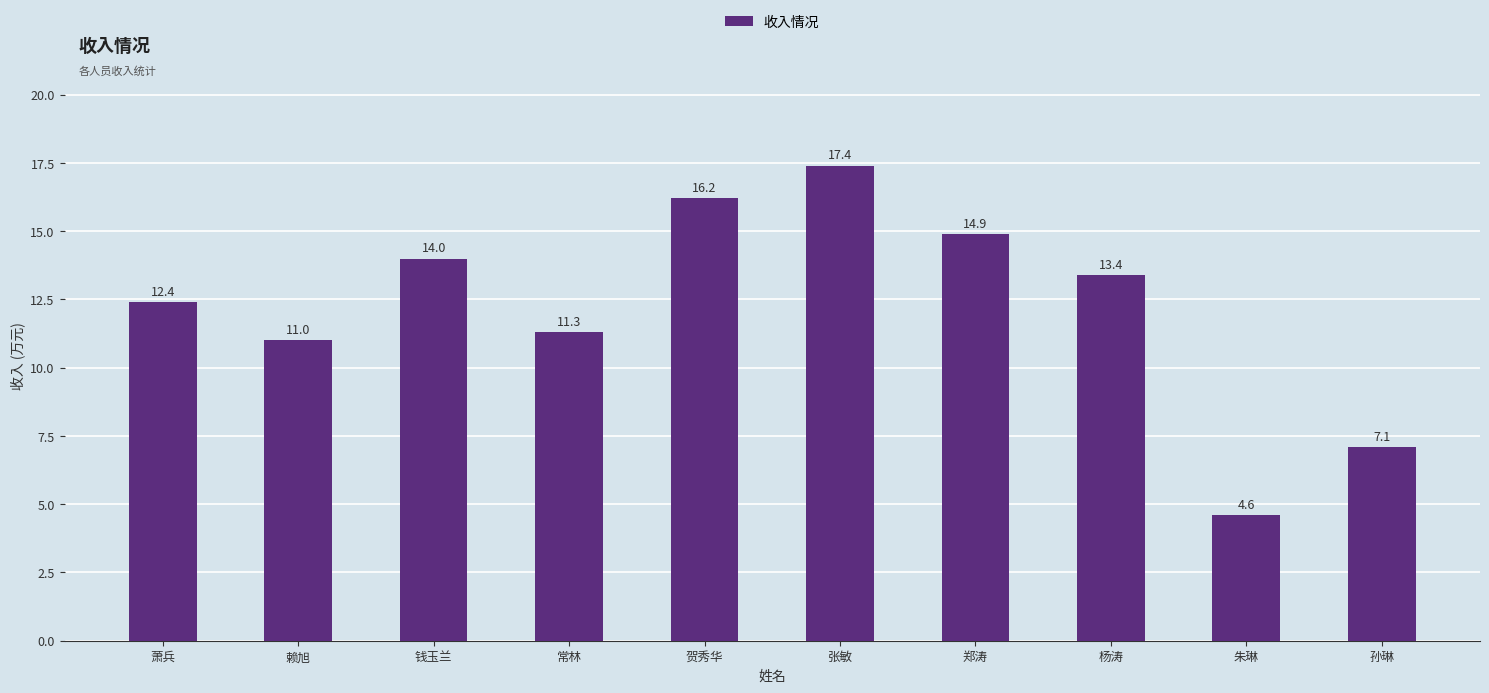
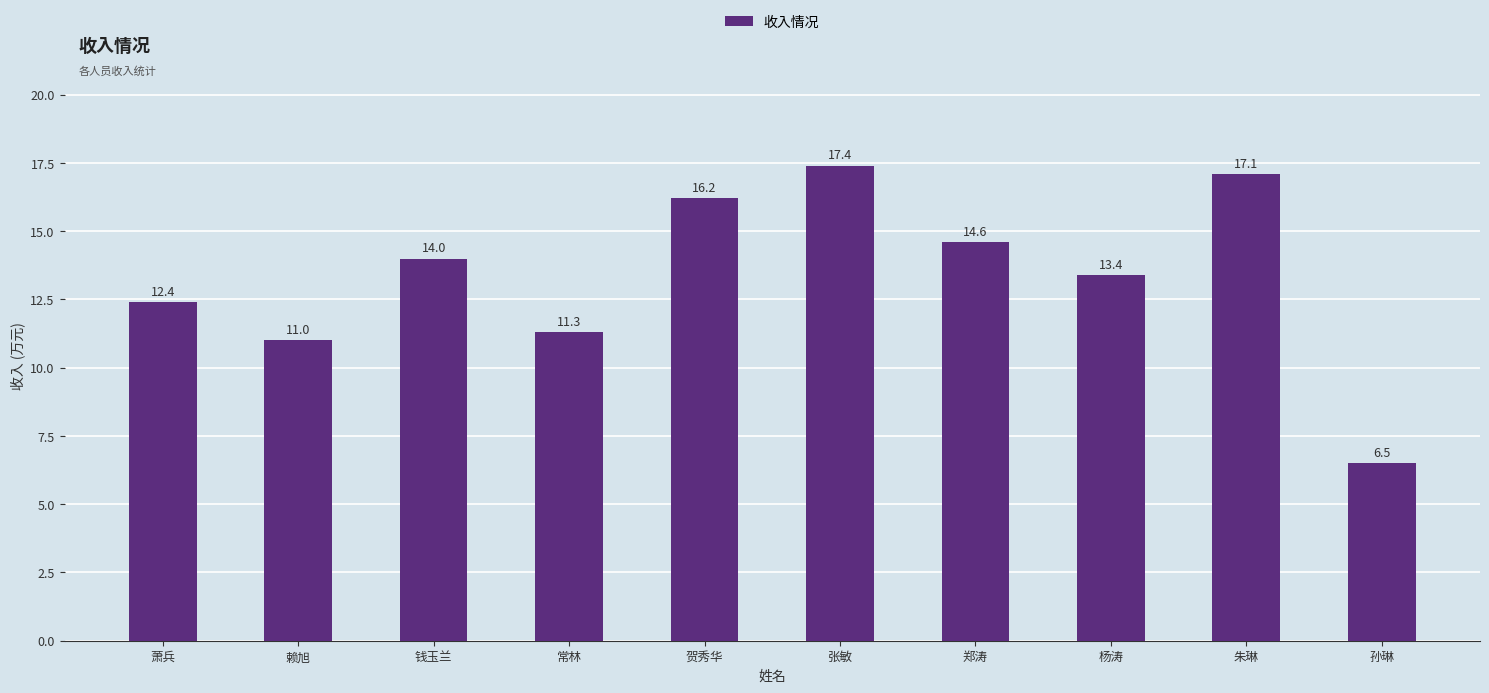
郑涛: 14.9 -> 14.6
朱琳: 4.6 -> 17.1
孙琳: 7.1 -> 6.5
